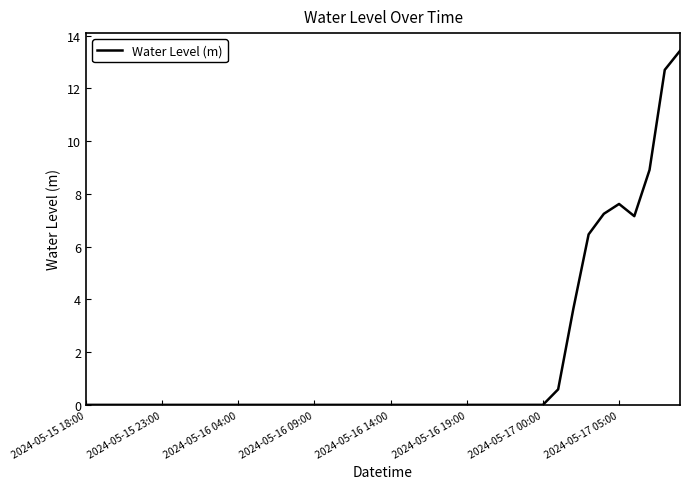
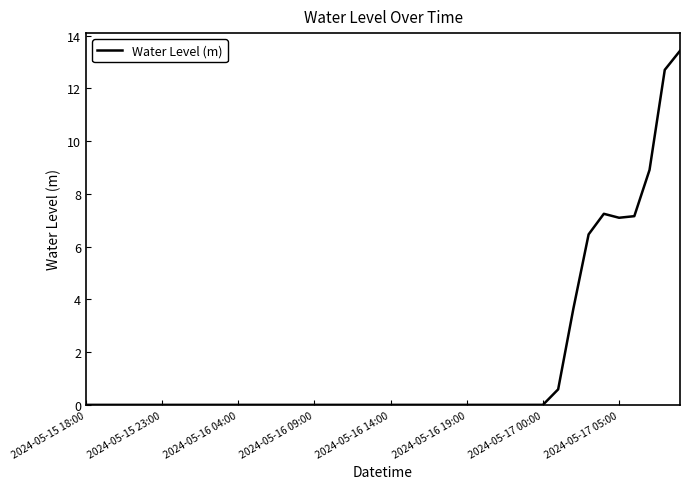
2024-05-17 05:00: 7.6 -> 7.1
